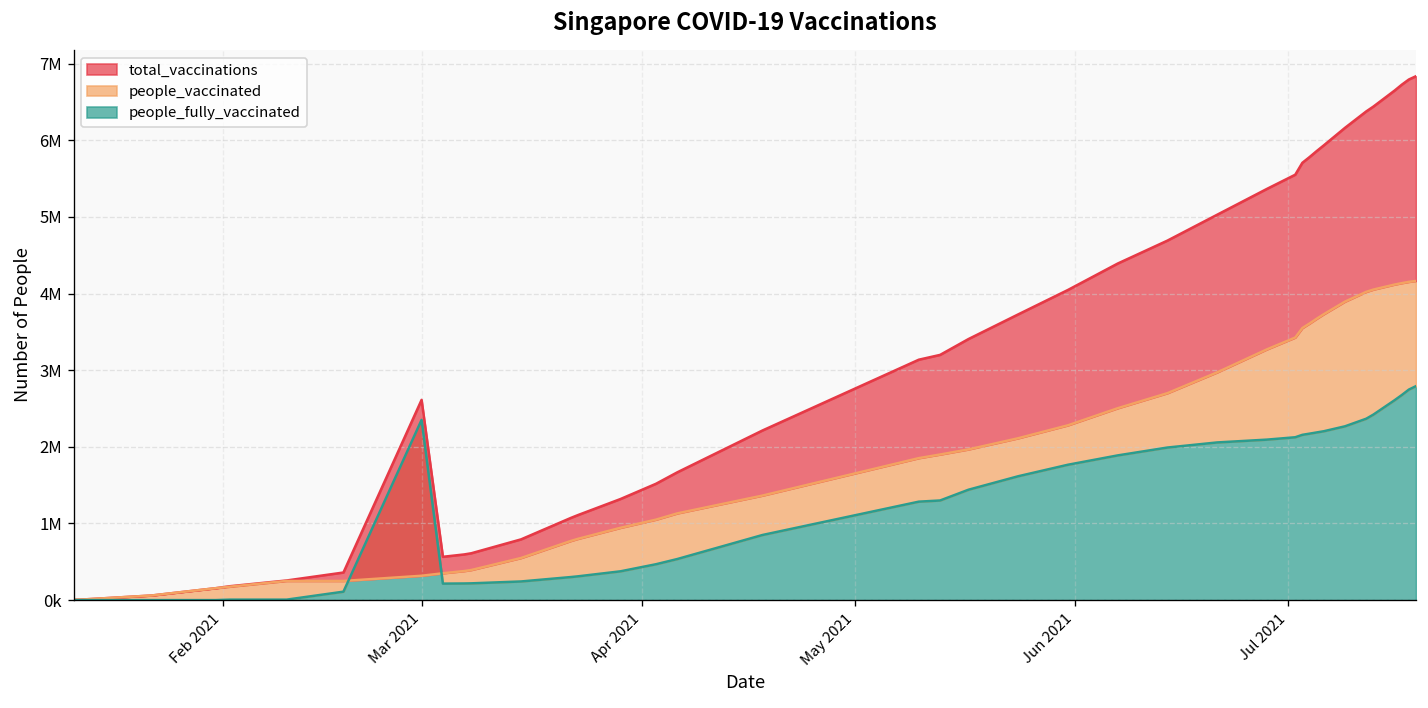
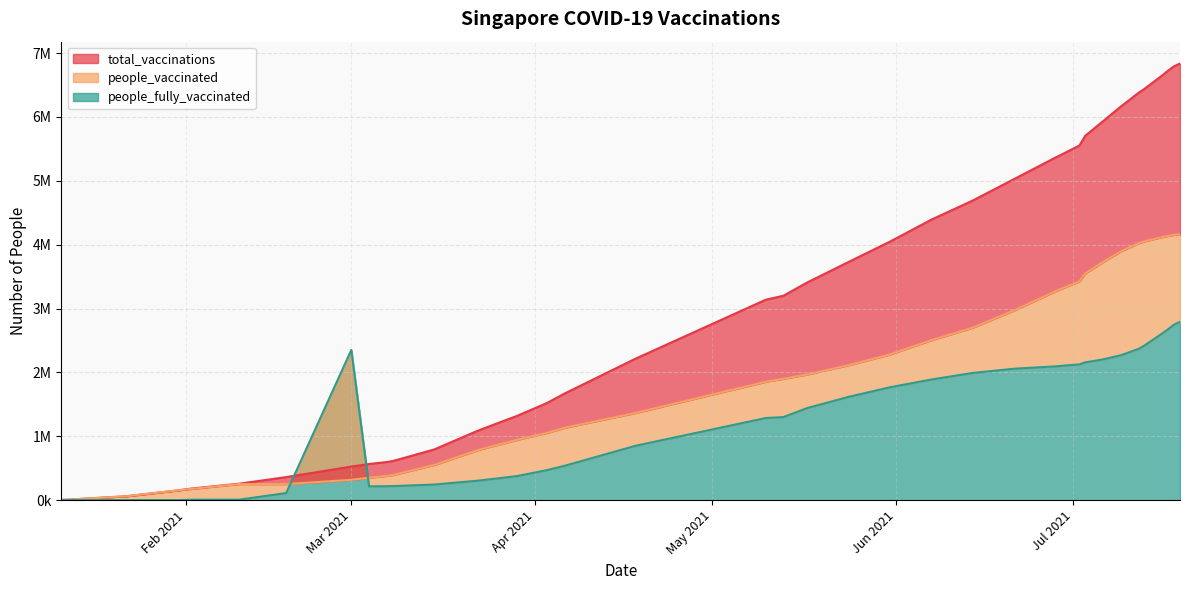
total_vaccinations, Mar 2021: 2600000 -> 500000
